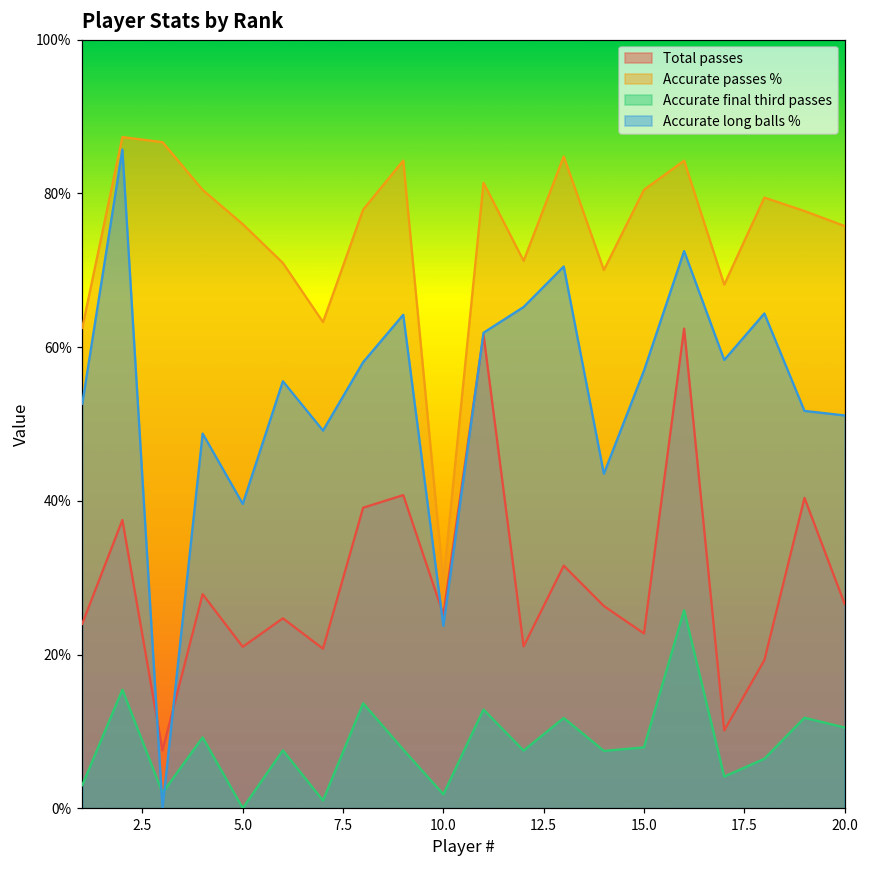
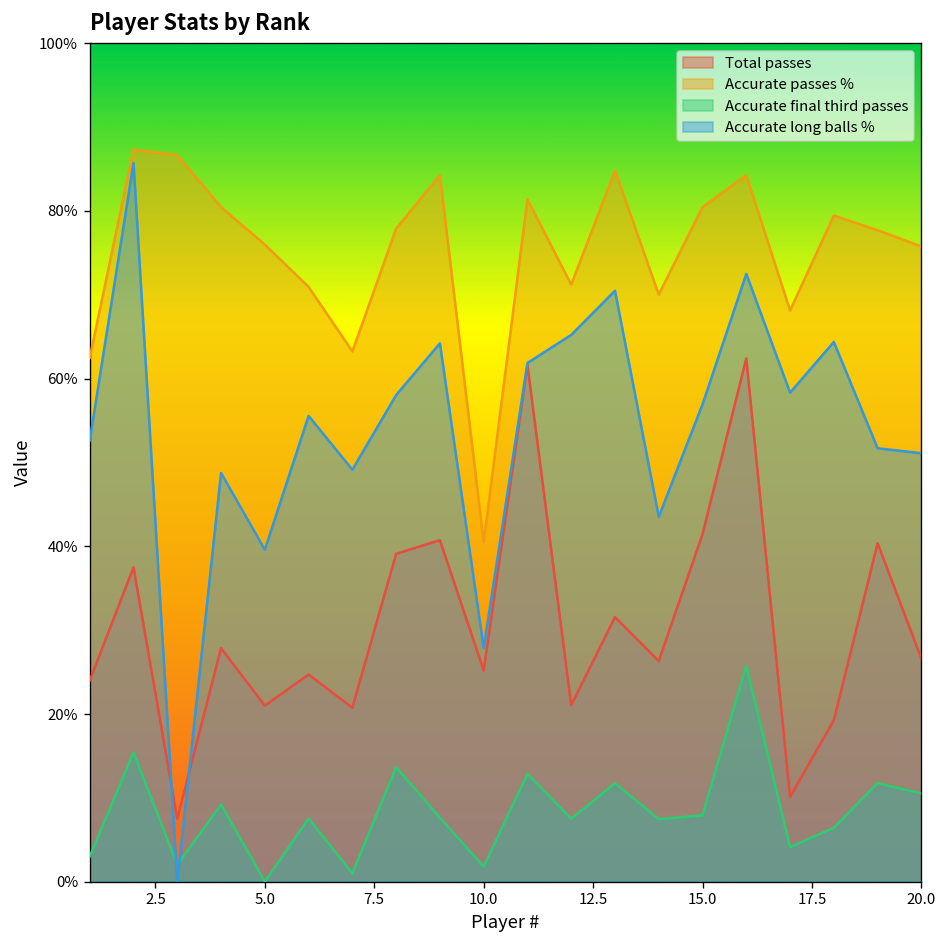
Accurate passes %, 10.0: 30% -> 40%
Accurate long balls %, 10.0: 24% -> 28%
Total passes, 15.0: 23% -> 41%
